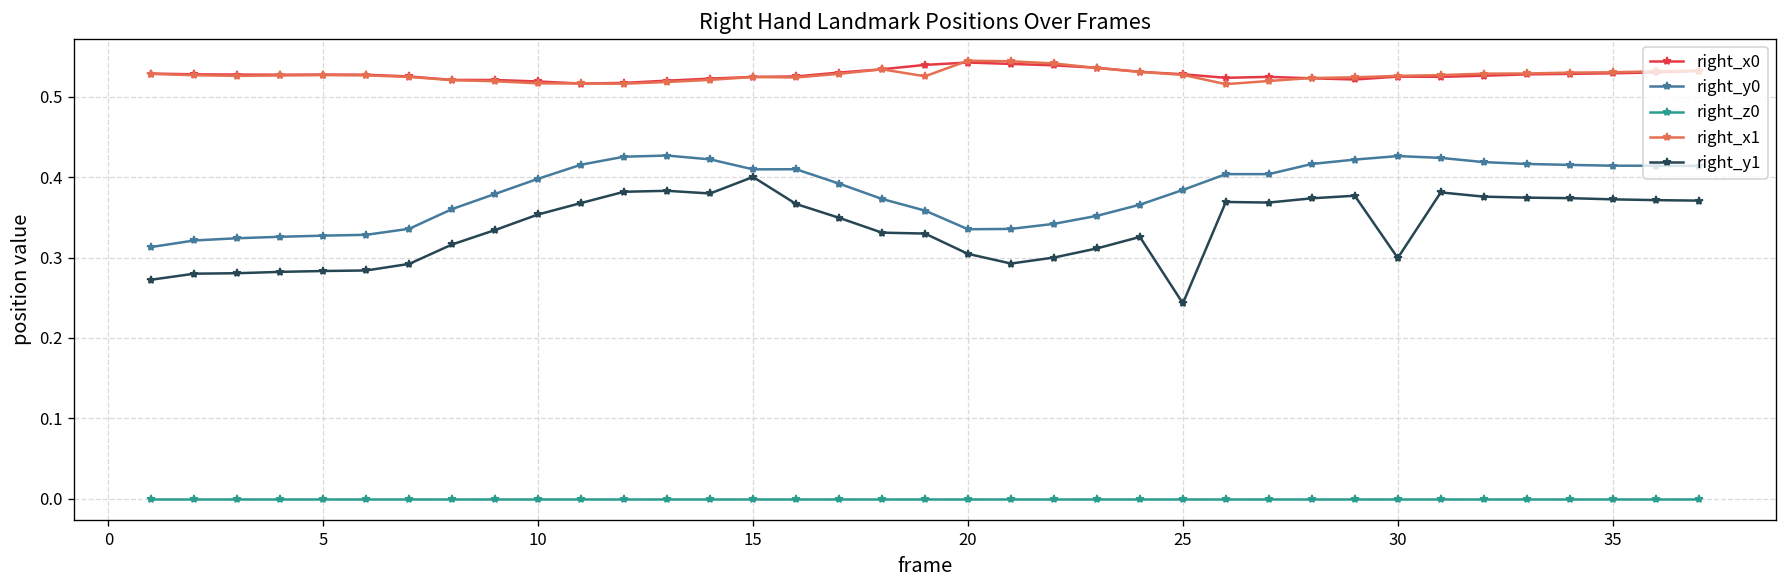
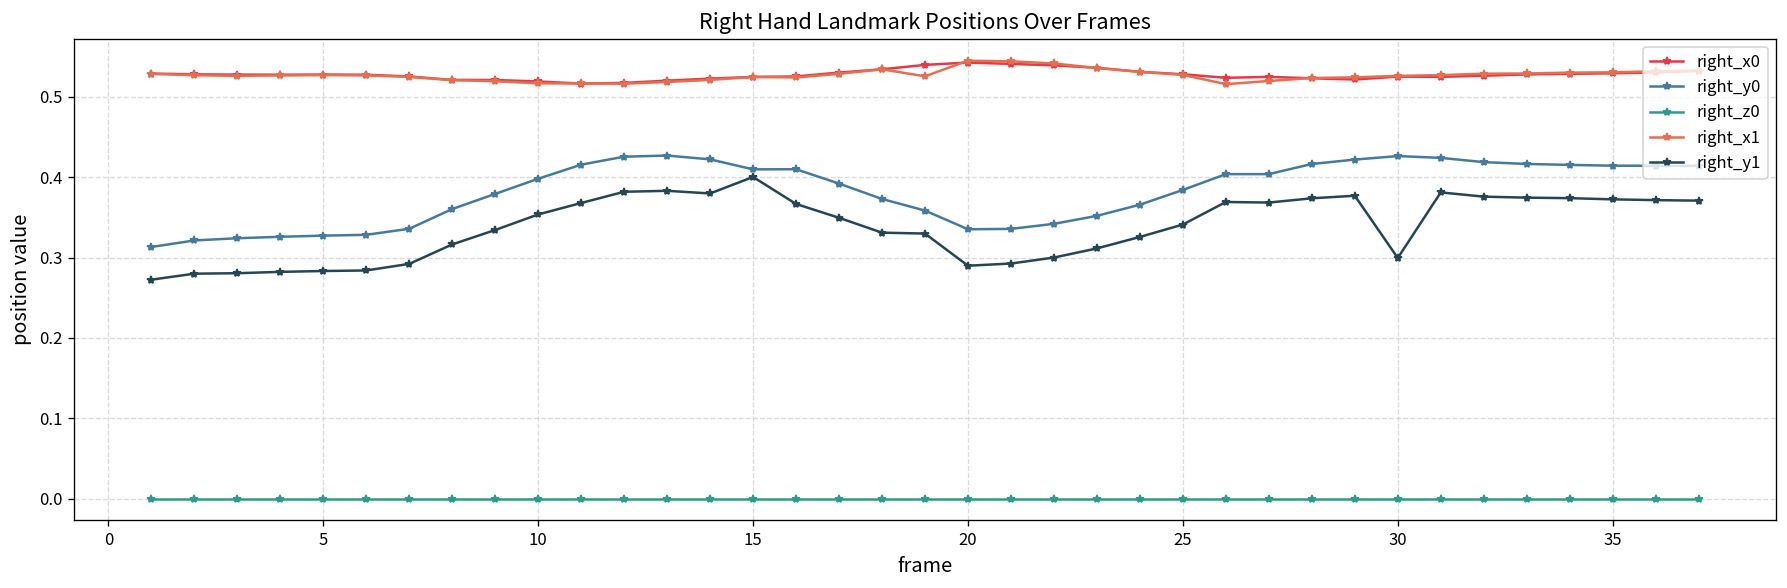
right_y1, 20: 0.30 -> 0.29
right_y1, 25: 0.24 -> 0.34
